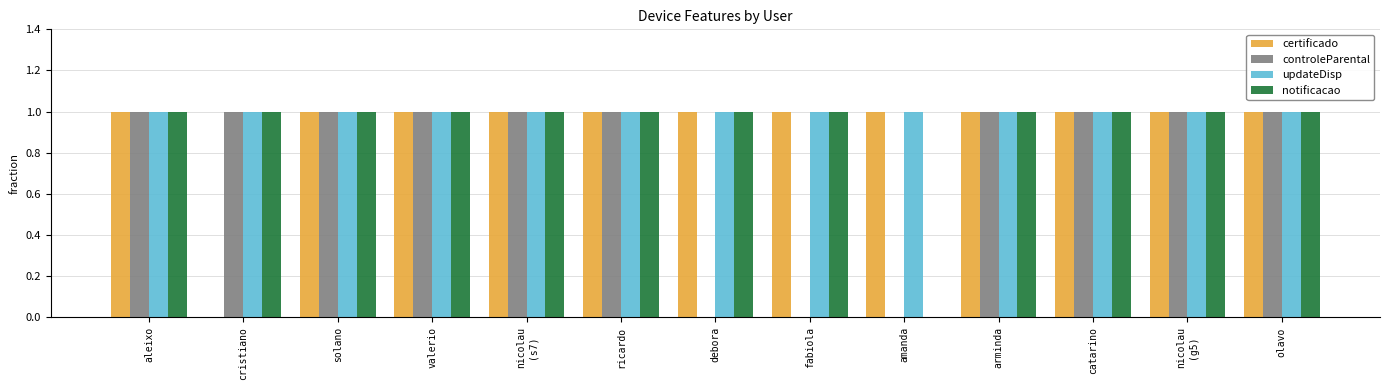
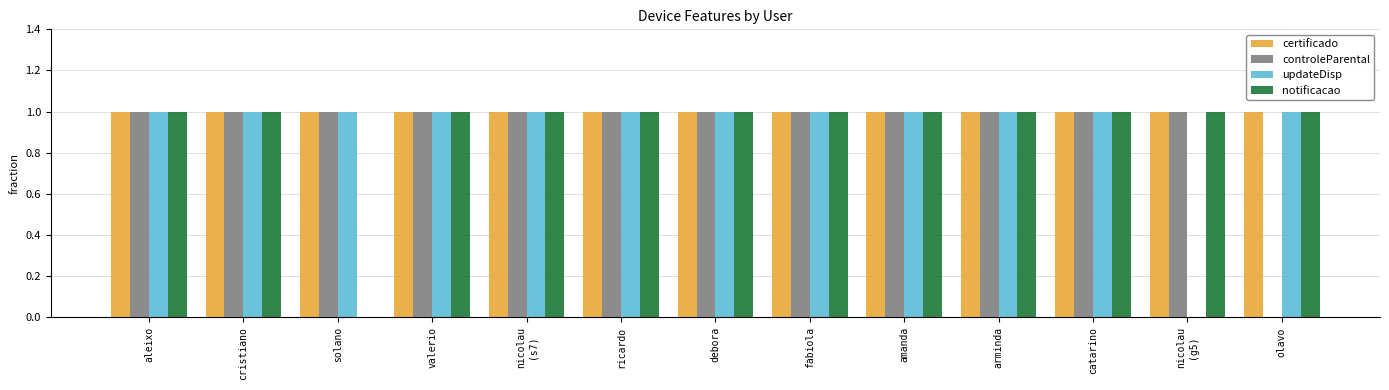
certificado, cristiano: 0 -> 1
notificacao, solano: 1 -> 0
controleParental, debora: 0 -> 1
controleParental, fabiola: 0 -> 1
controleParental, amanda: 0 -> 1
notificacao, amanda: 0 -> 1
updateDisp, nicolau (g5): 1 -> 0
controleParental, olavo: 1 -> 0
